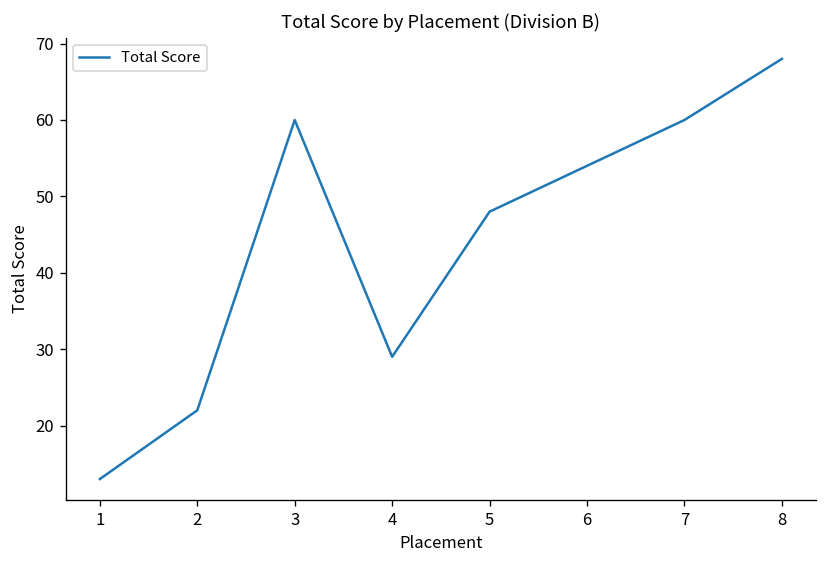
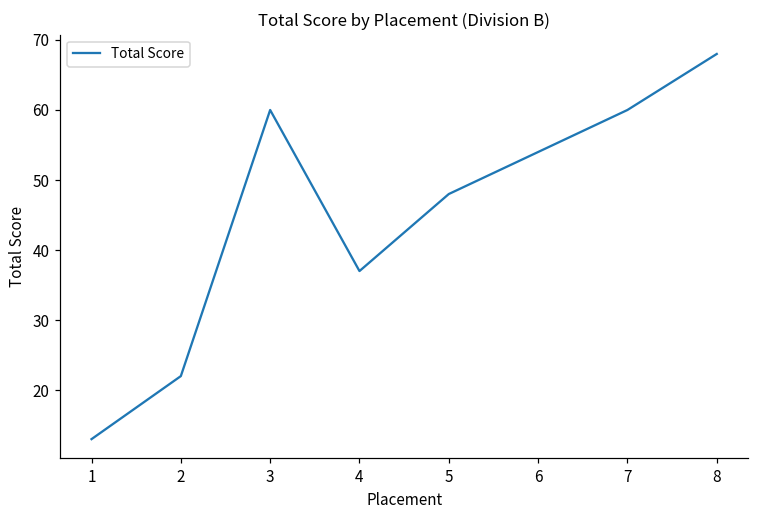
4: 29 -> 37
